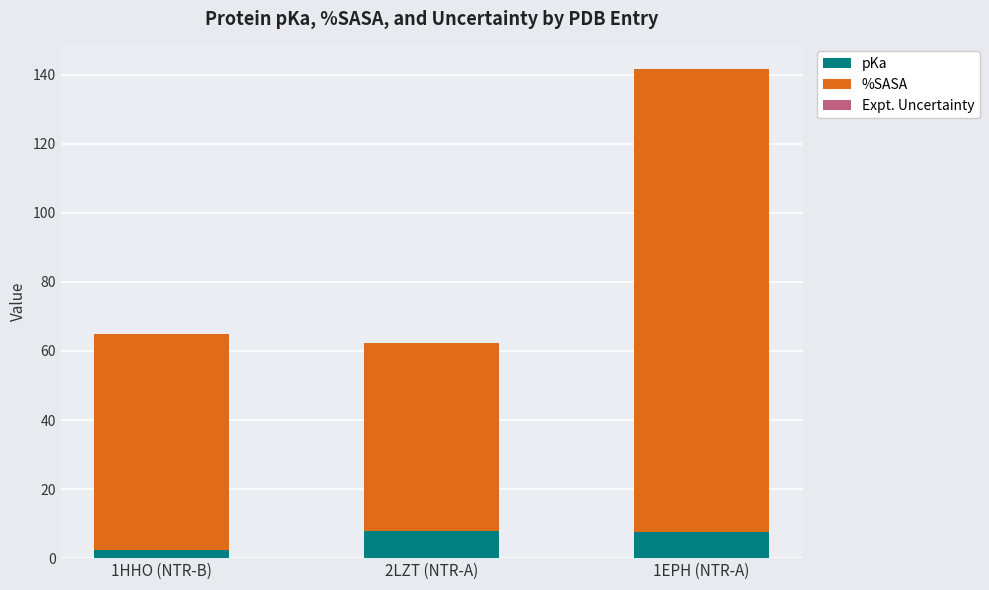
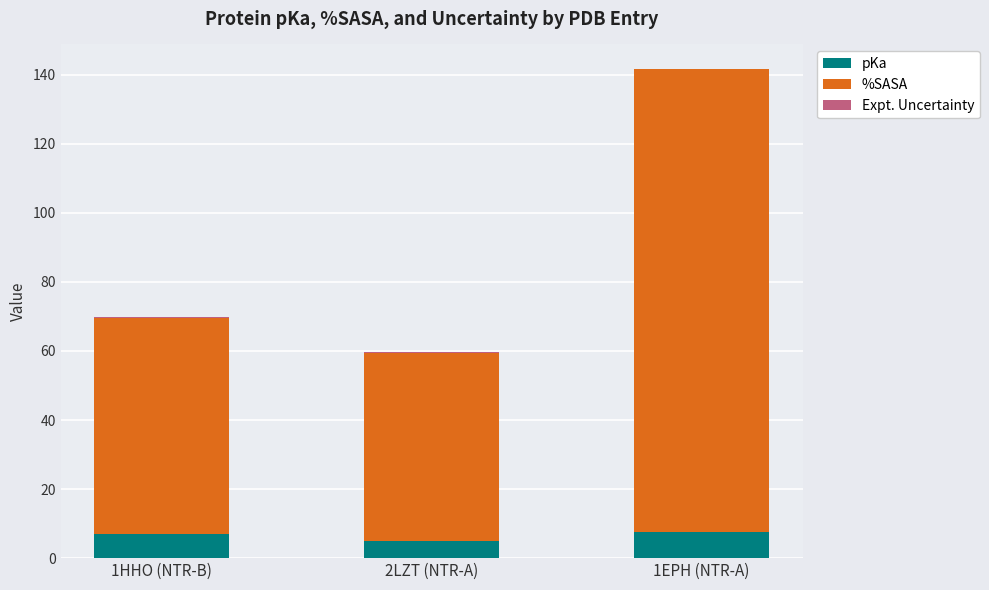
pKa, 1HHO (NTR-B): 2 -> 7
pKa, 2LZT (NTR-A): 8 -> 5
